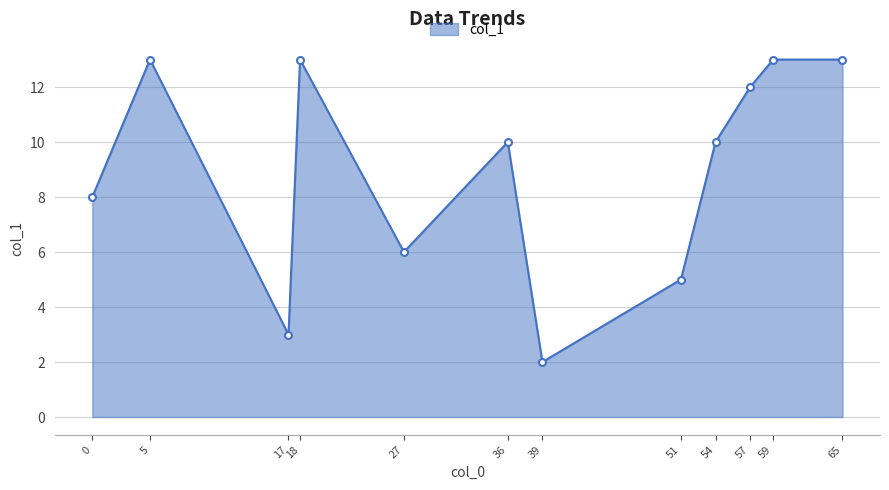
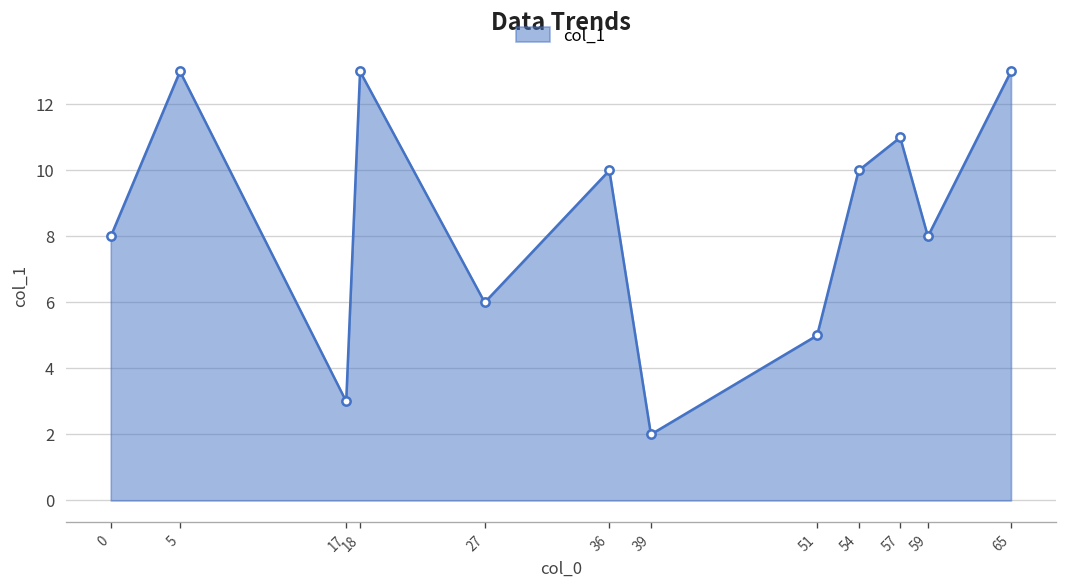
57: 12 -> 11
59: 13 -> 8
